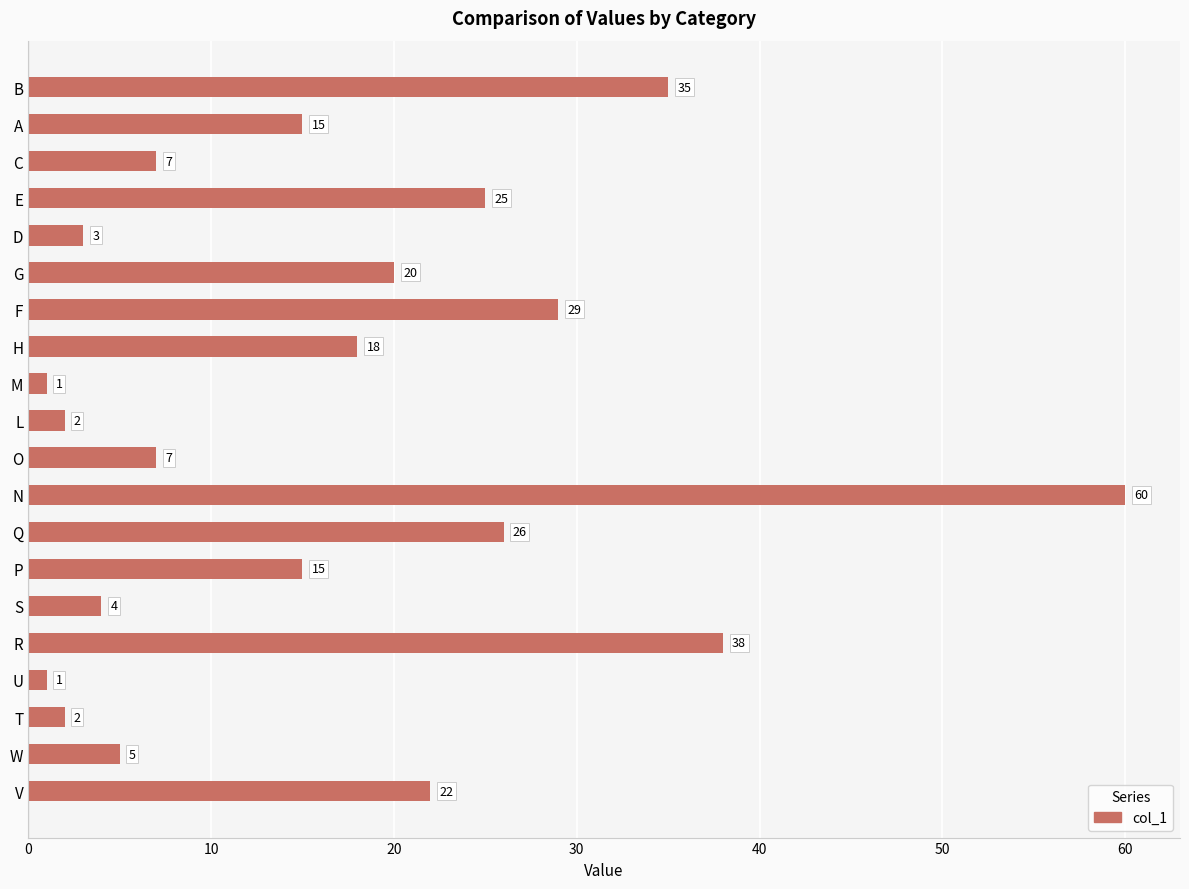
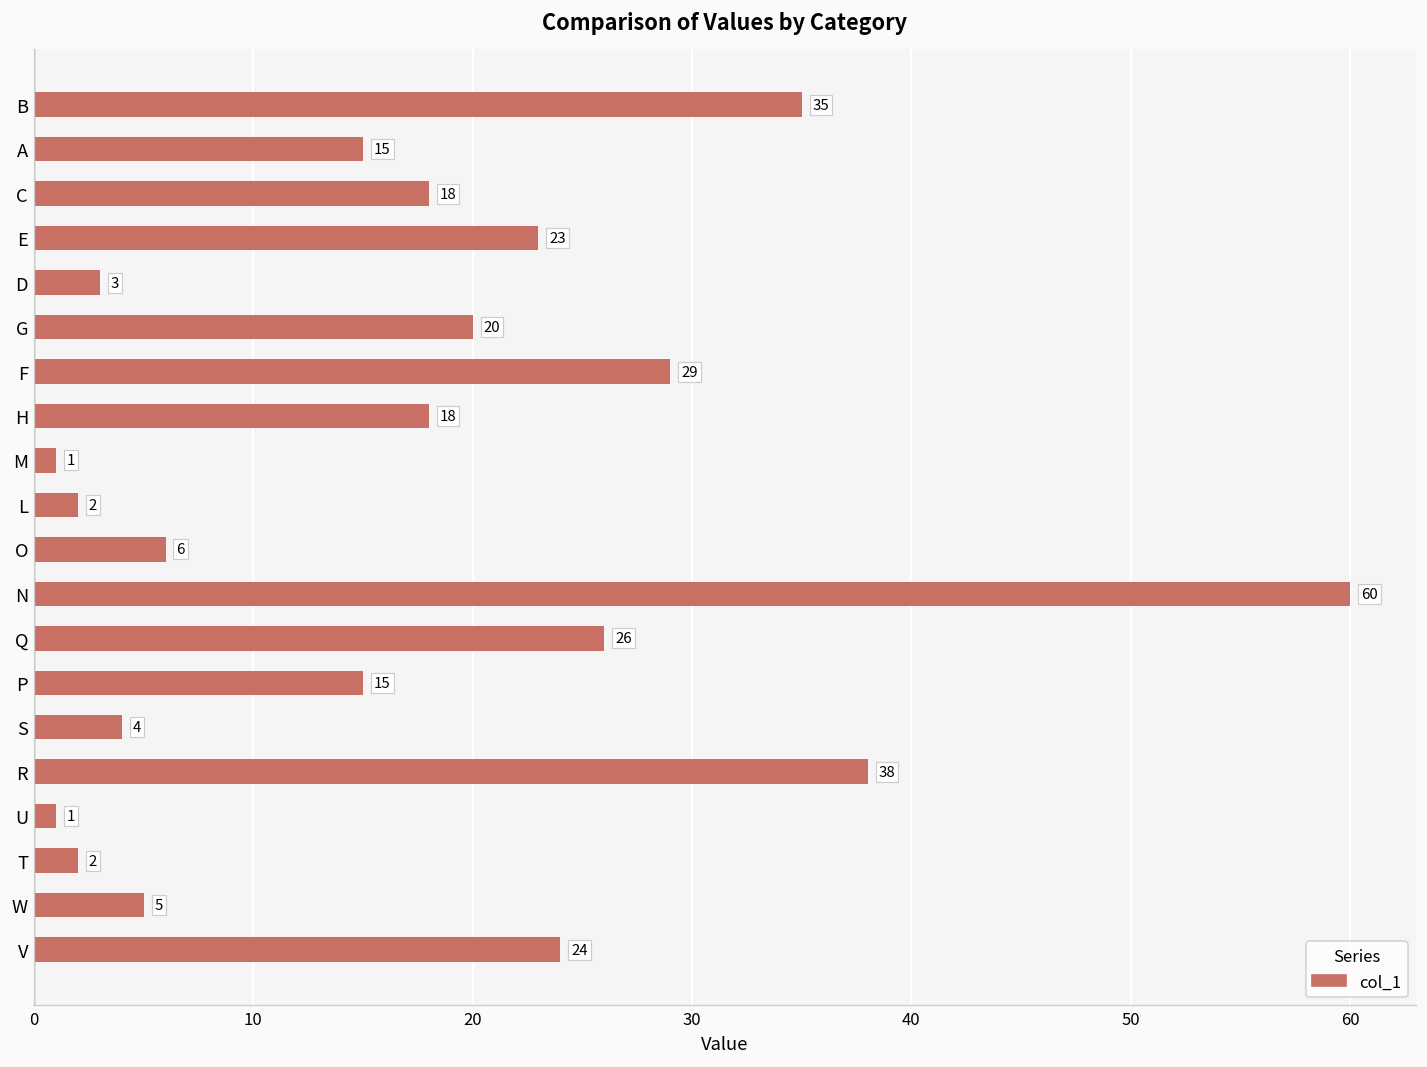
C: 7 -> 18
E: 25 -> 23
O: 7 -> 6
V: 22 -> 24
